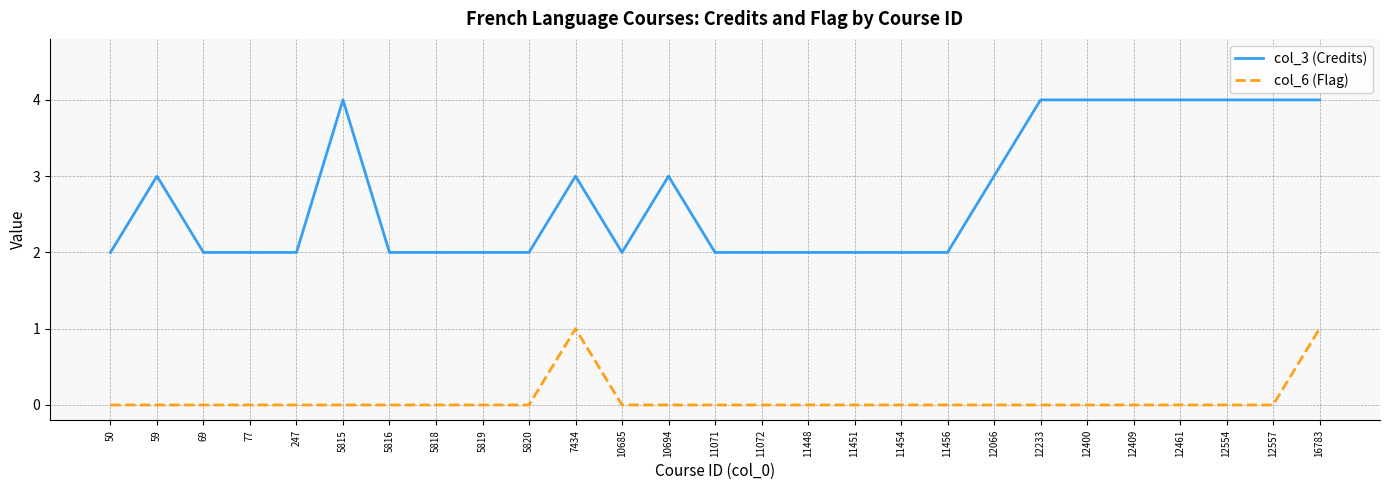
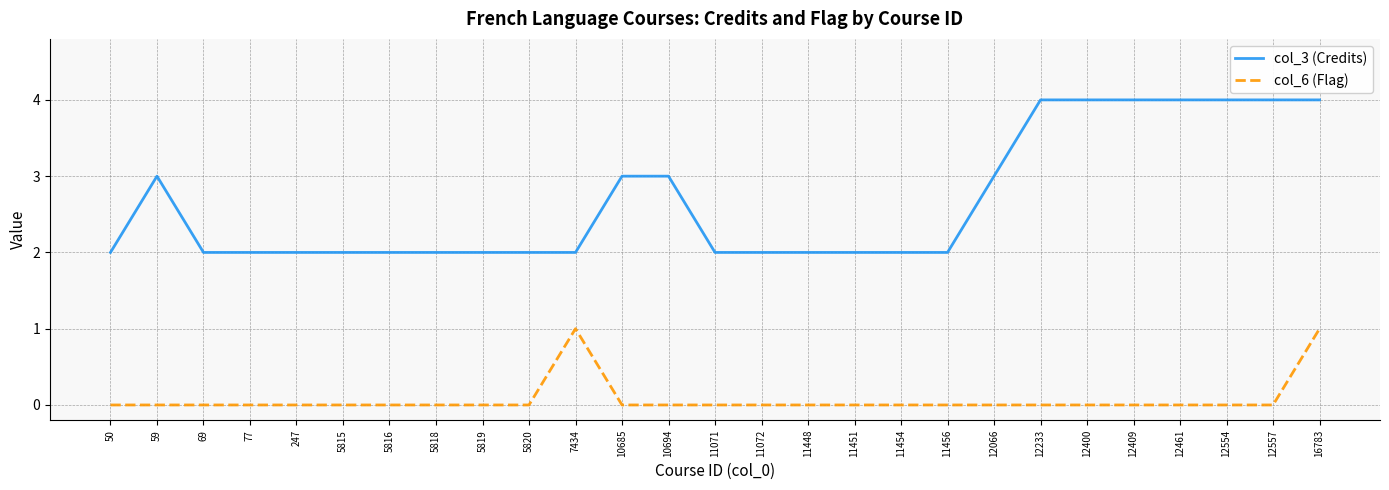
col_3 (Credits), 5815: 4 -> 2
col_3 (Credits), 7434: 3 -> 2
col_3 (Credits), 10685: 2 -> 3
